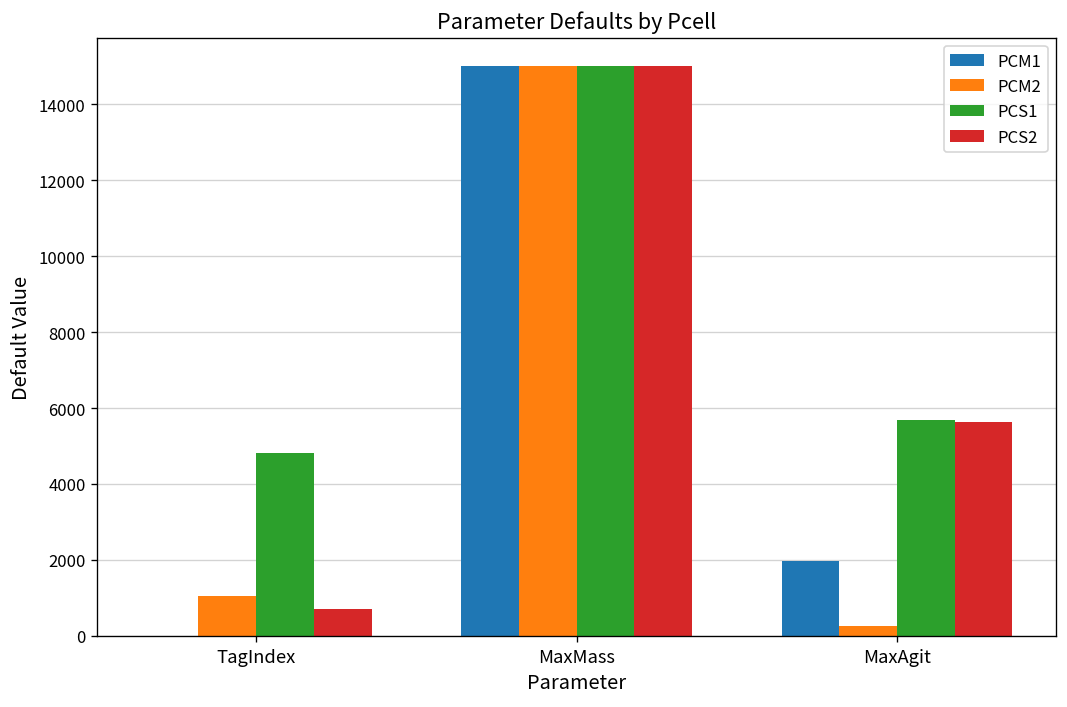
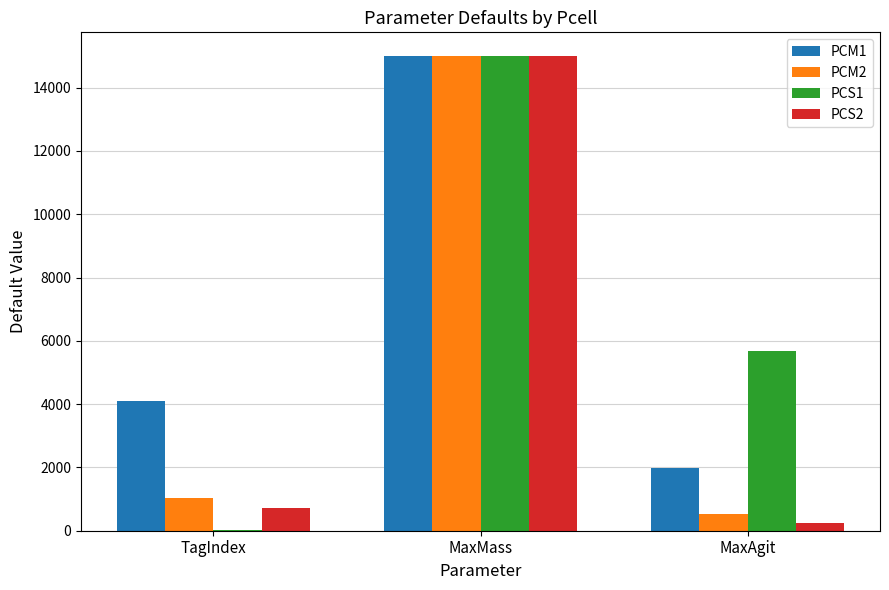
PCM1, TagIndex: 0 -> 4100
PCS1, TagIndex: 4800 -> 0
PCM2, MaxAgit: 300 -> 500
PCS2, MaxAgit: 5600 -> 300
